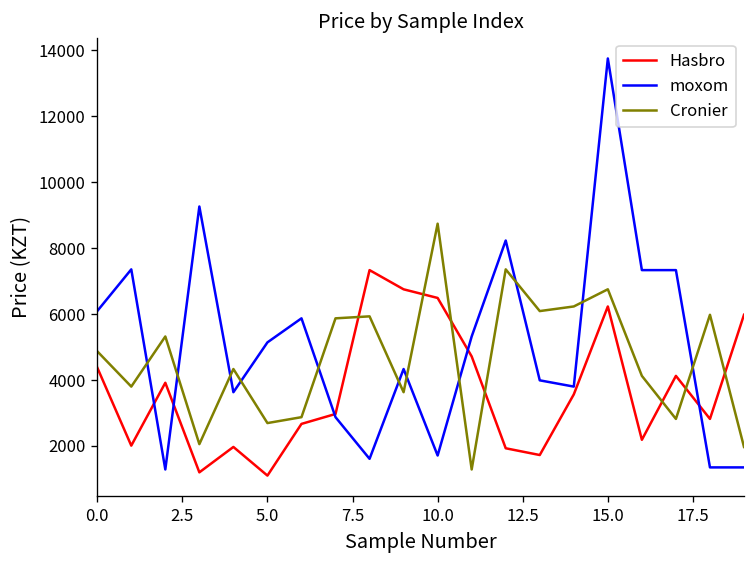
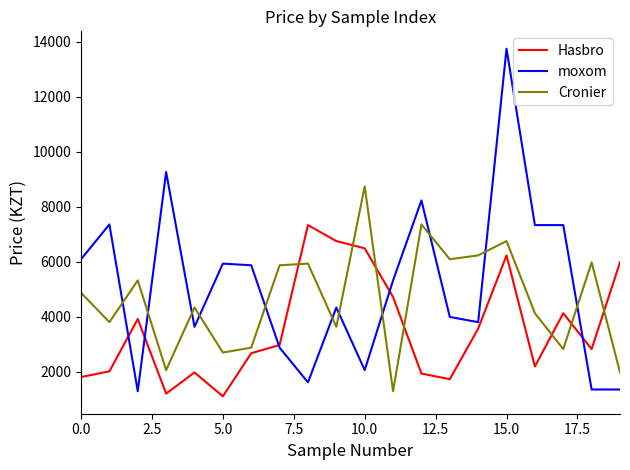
Hasbro, 0.0: 4400 -> 1800
moxom, 5.0: 5100 -> 5900
moxom, 10.0: 1700 -> 2100
